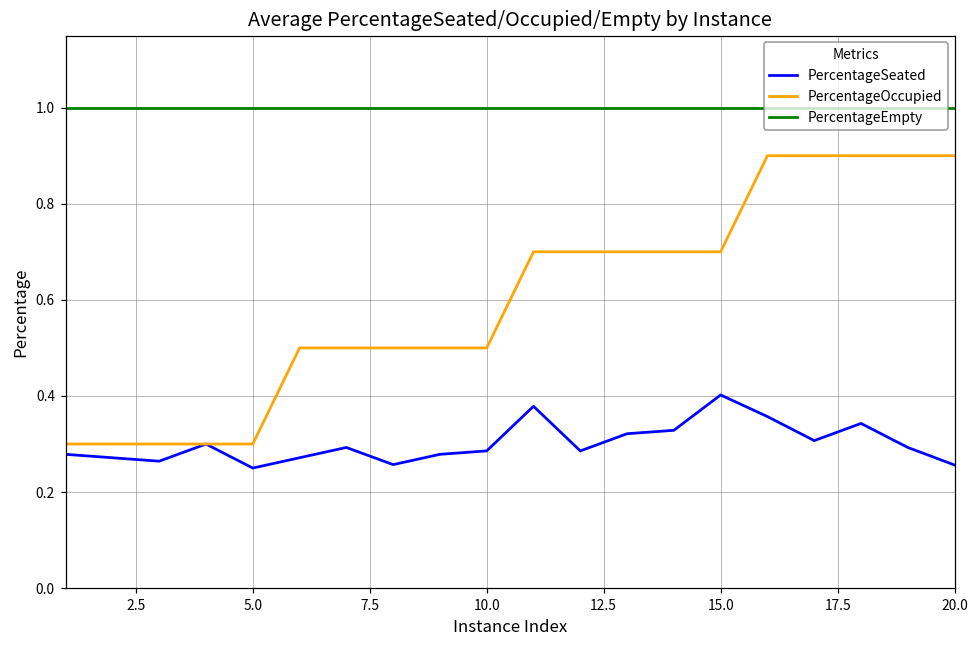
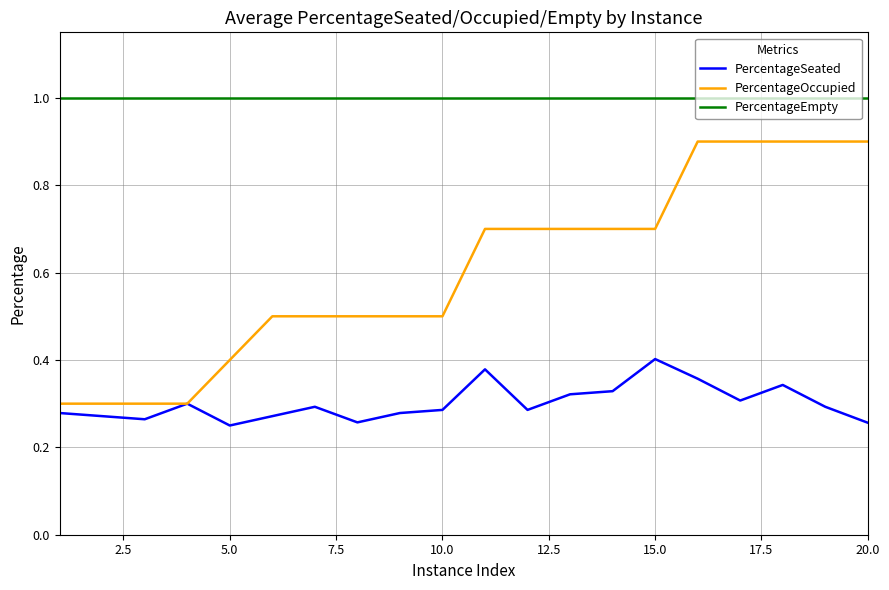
PercentageOccupied, 5.0: 0.3 -> 0.4
